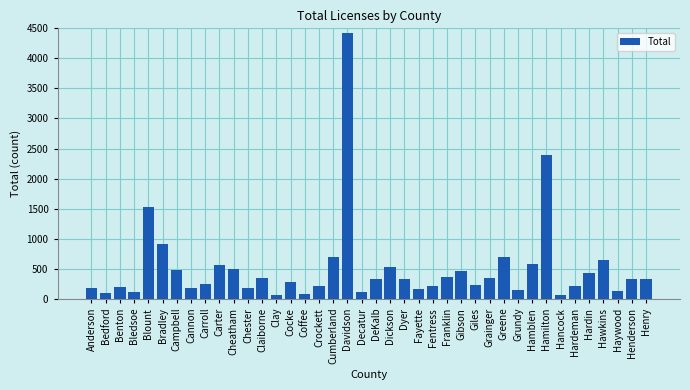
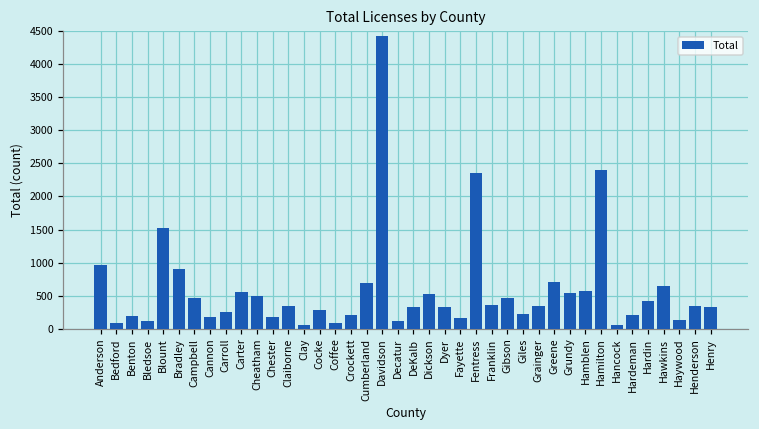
Anderson: 200 -> 1000
Fentress: 200 -> 2400
Grundy: 100 -> 500
